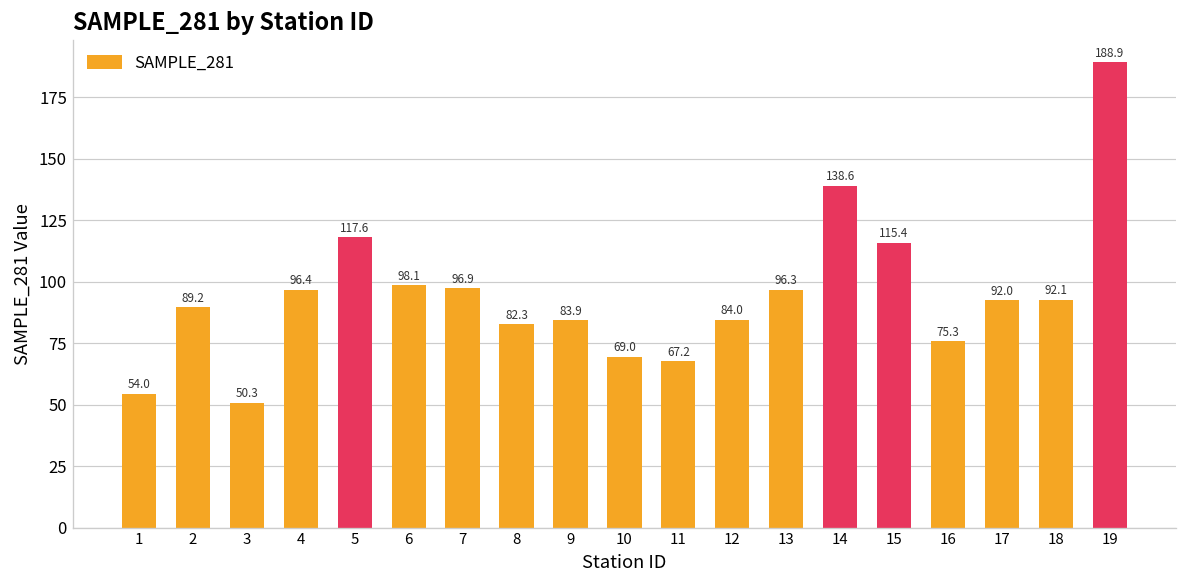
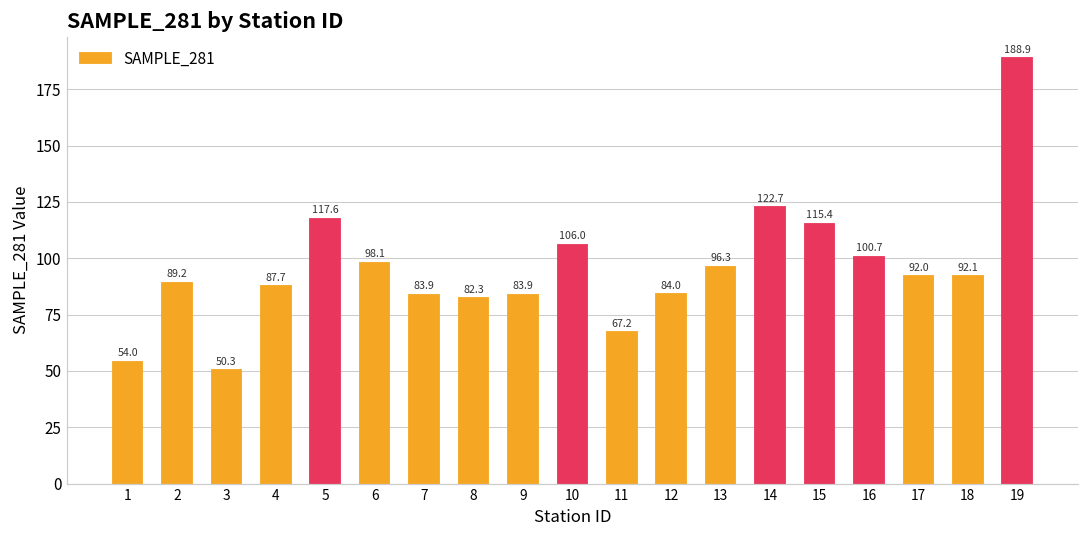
4: 96.4 -> 87.7
7: 96.9 -> 83.9
10: 69.0 -> 106.0
14: 138.6 -> 122.7
16: 75.3 -> 100.7
